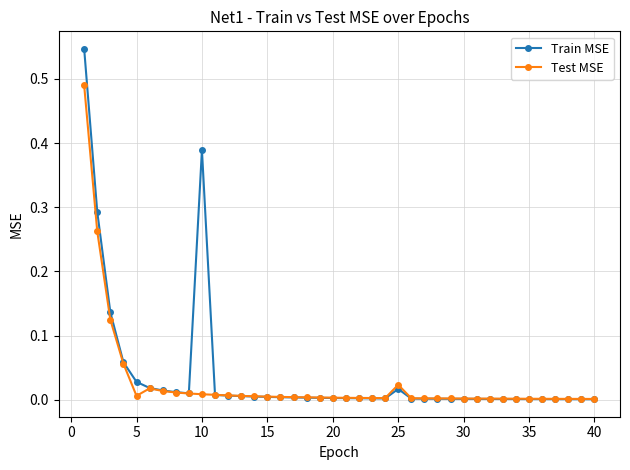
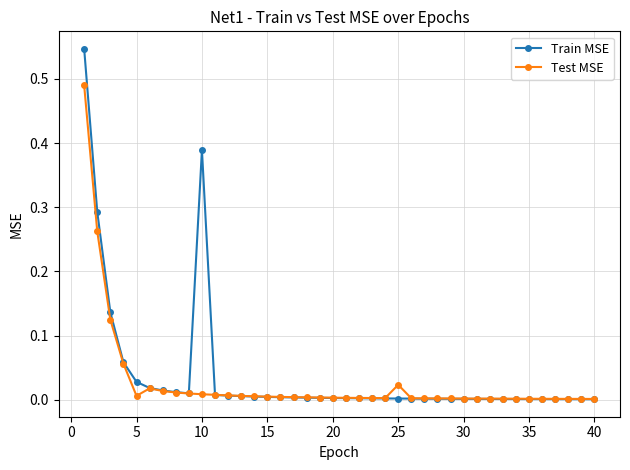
Train MSE, 25: 0.02 -> 0.00
